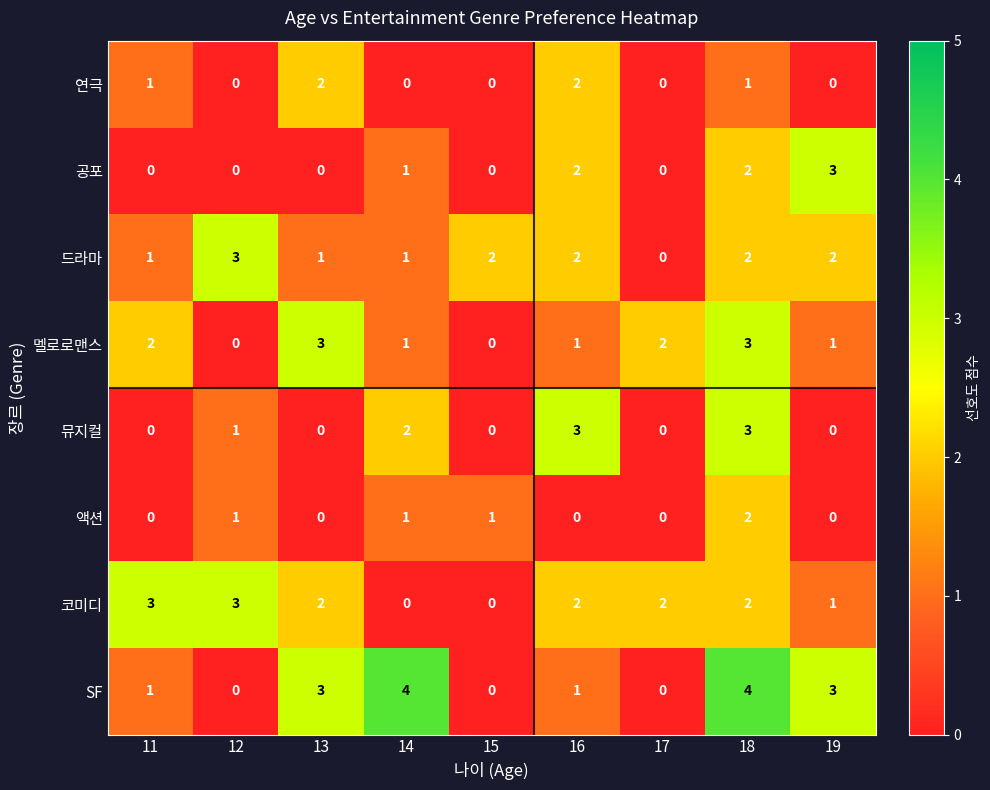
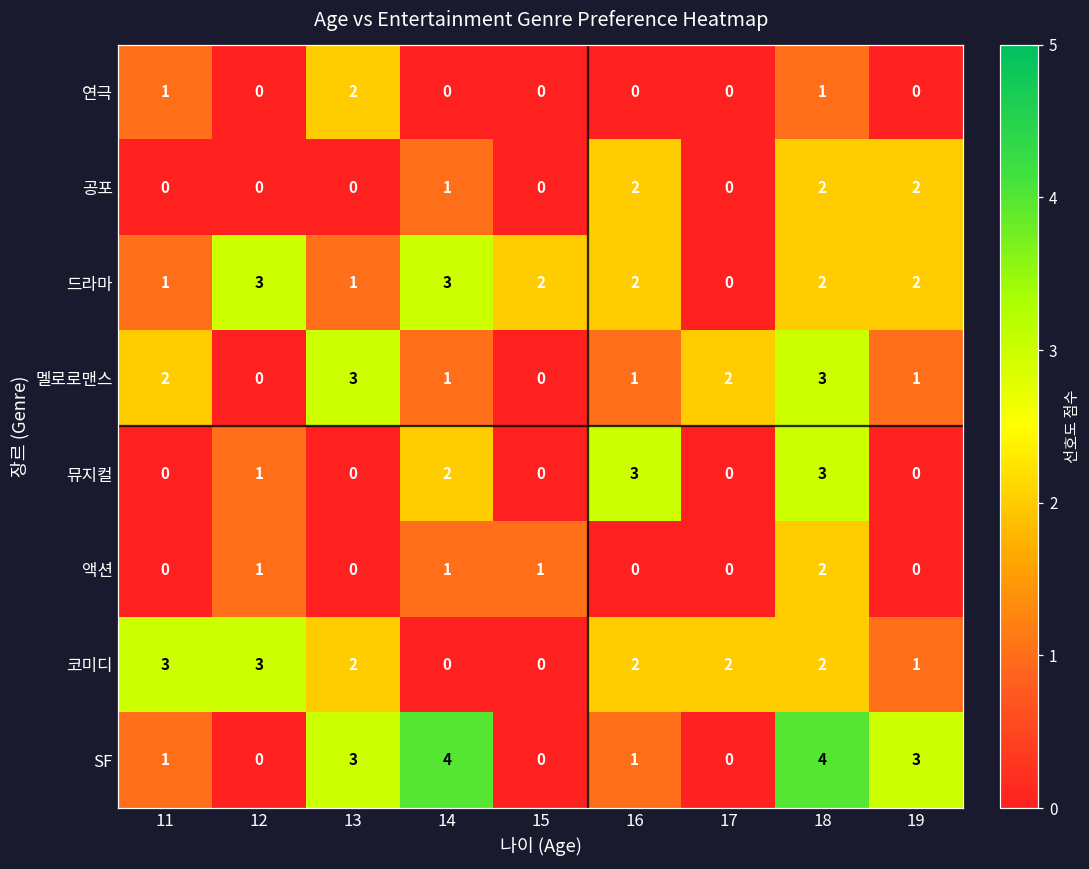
연극, 16: 2 -> 0
공포, 19: 3 -> 2
드라마, 14: 1 -> 3
